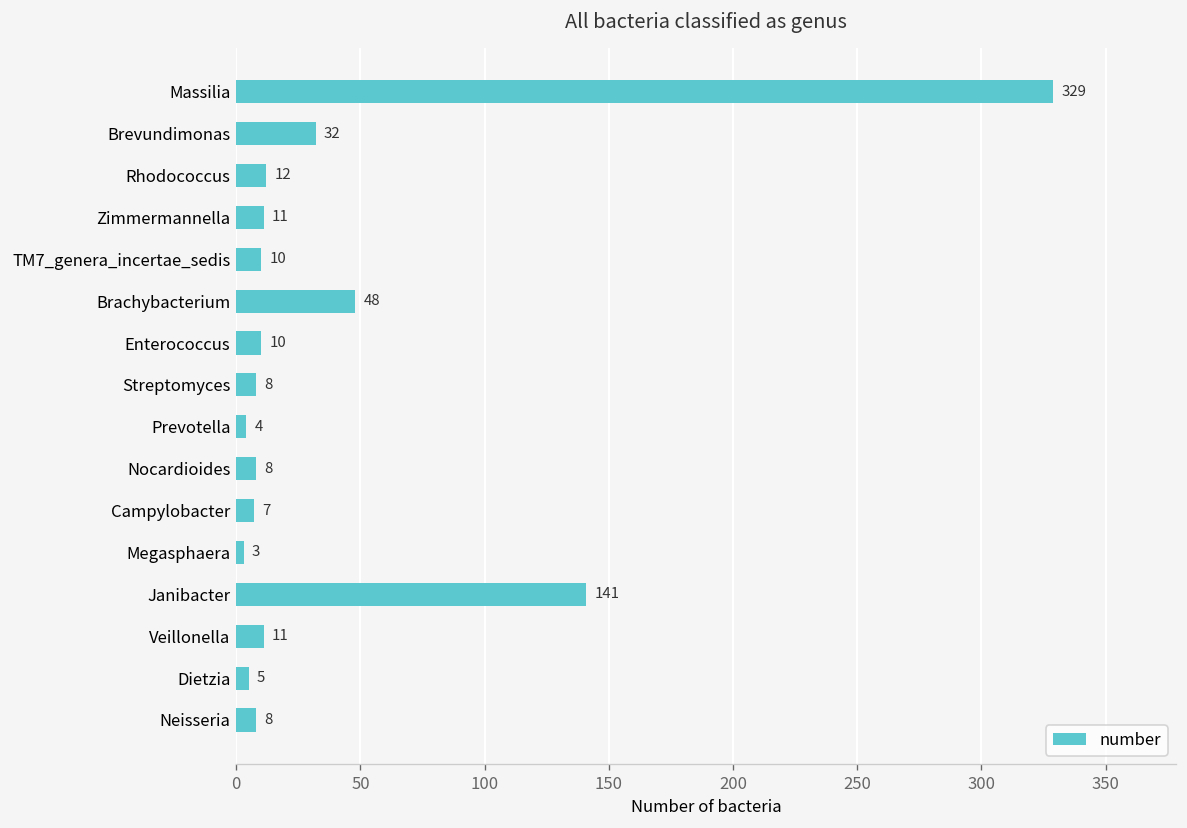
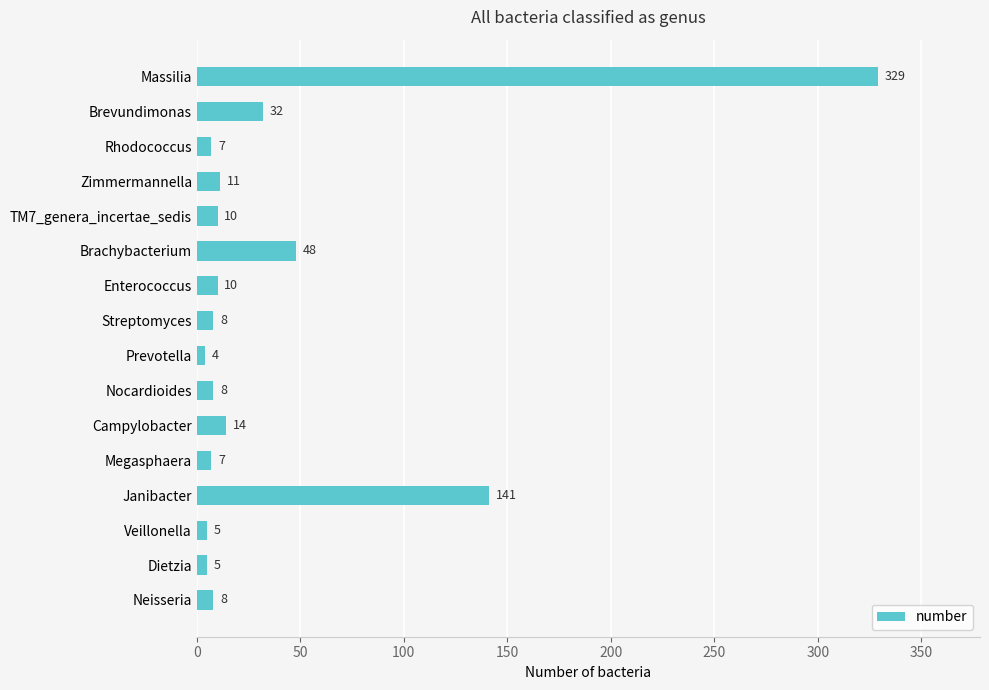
Rhodococcus: 12 -> 7
Campylobacter: 7 -> 14
Megasphaera: 3 -> 7
Veillonella: 11 -> 5
